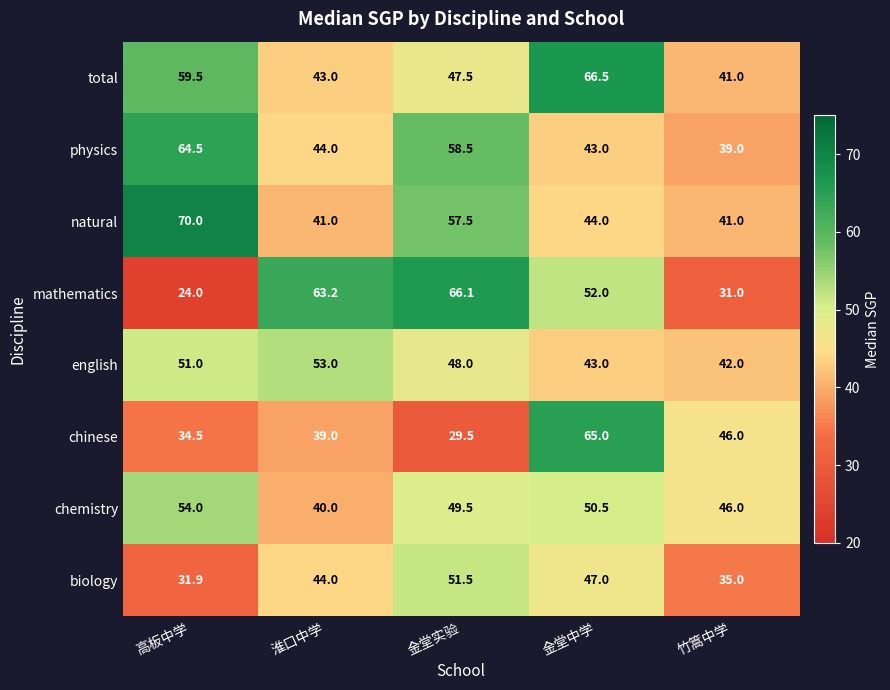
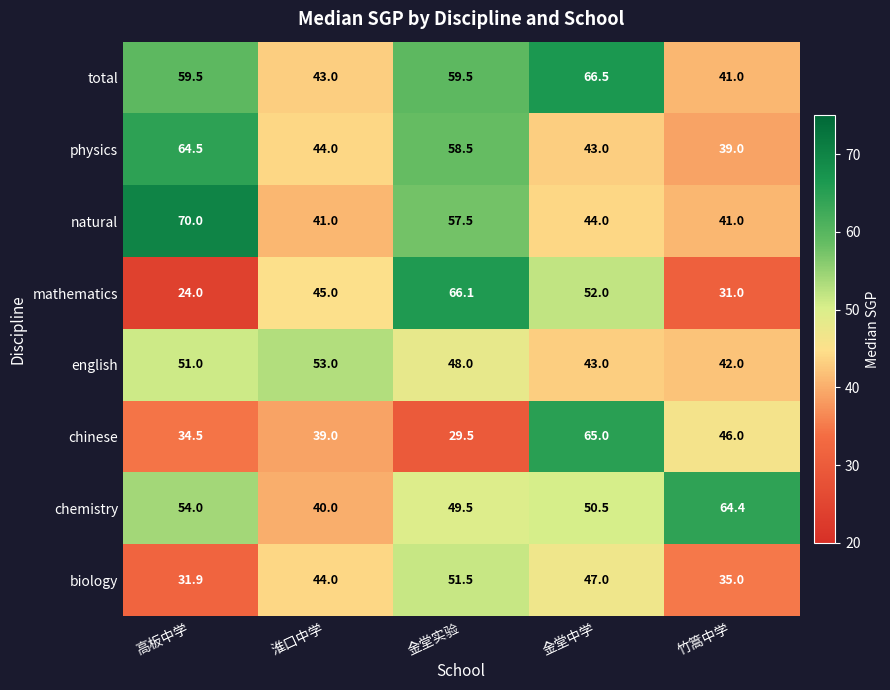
total, 金堂实验: 47.5 -> 59.5
mathematics, 淮口中学: 63.2 -> 45.0
chemistry, 竹篙中学: 46.0 -> 64.4
